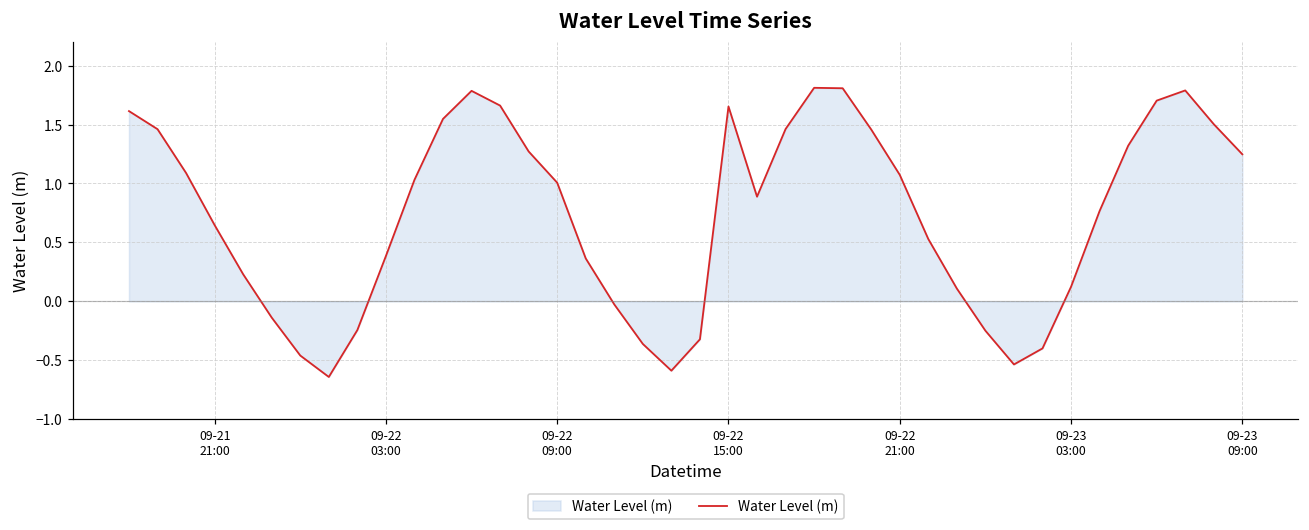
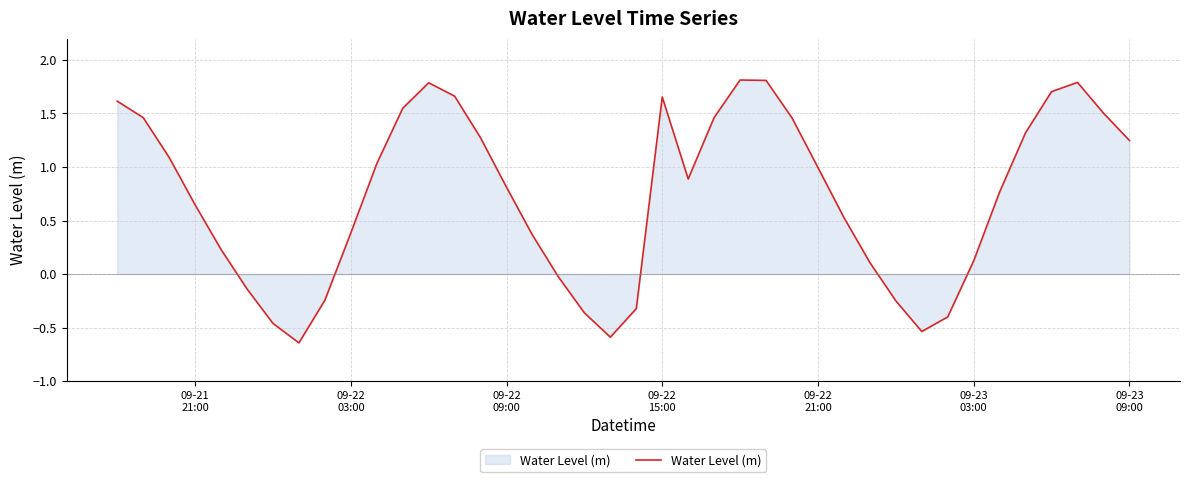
Water Level (m), 09-22 09:00: 1.01 -> 0.81
Water Level (m), 09-22 21:00: 1.07 -> 0.99
